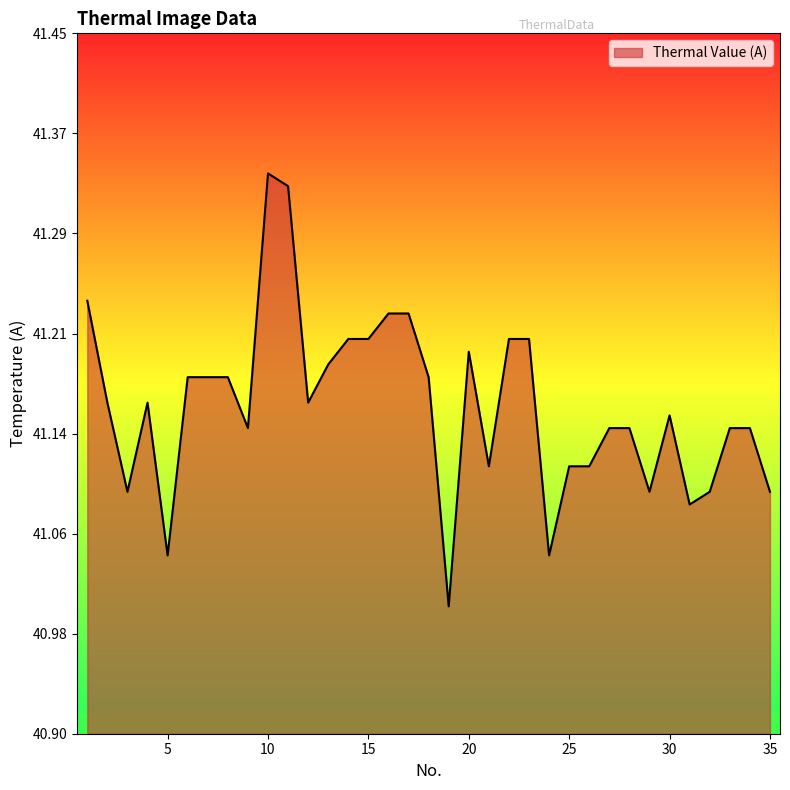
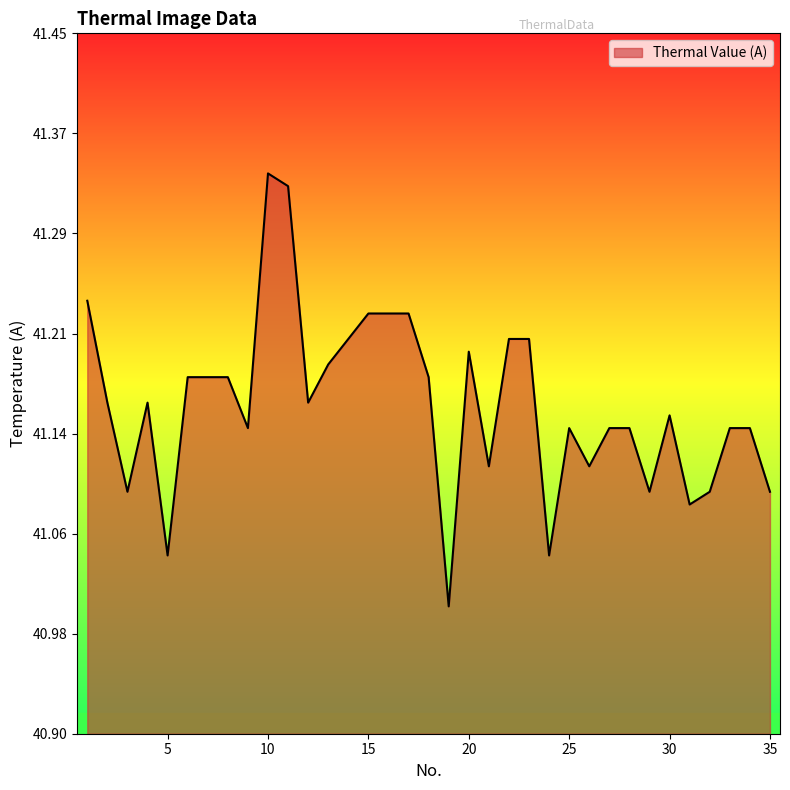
15: 41.21 -> 41.23
25: 41.11 -> 41.14
